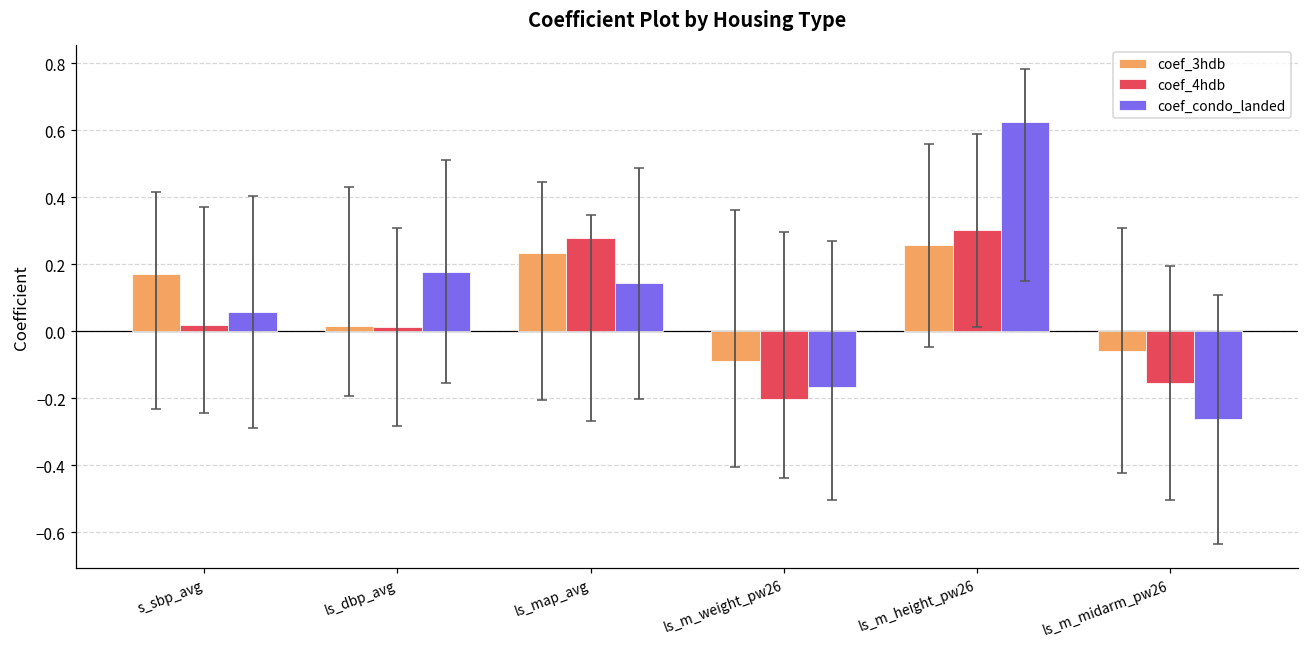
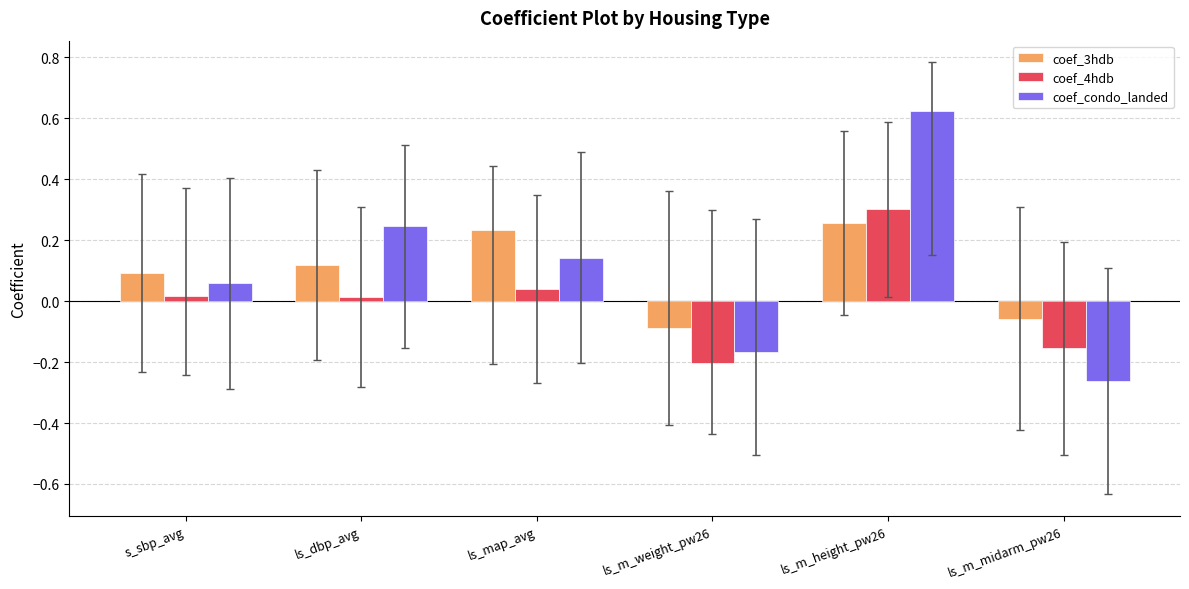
coef_3hdb, s_sbp_avg: 0.17 -> 0.09
coef_3hdb, ls_dbp_avg: 0.02 -> 0.12
coef_condo_landed, ls_dbp_avg: 0.18 -> 0.25
coef_4hdb, ls_map_avg: 0.28 -> 0.04
